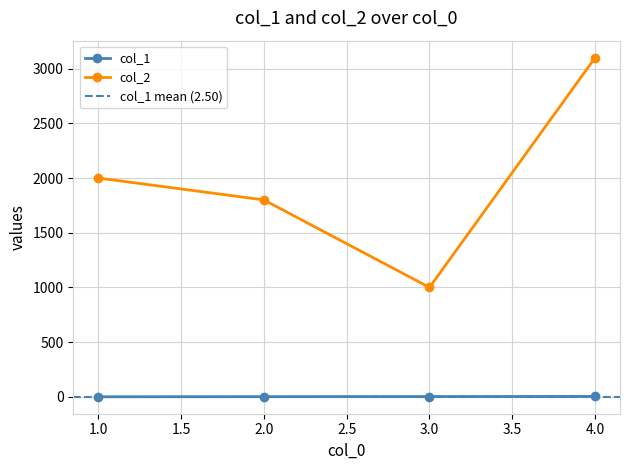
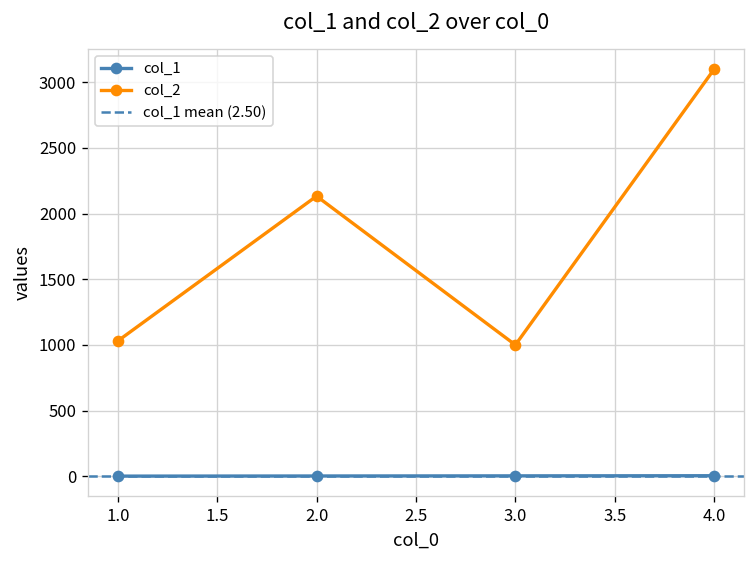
col_2, 1.0: 2000 -> 1030
col_2, 2.0: 1800 -> 2130
